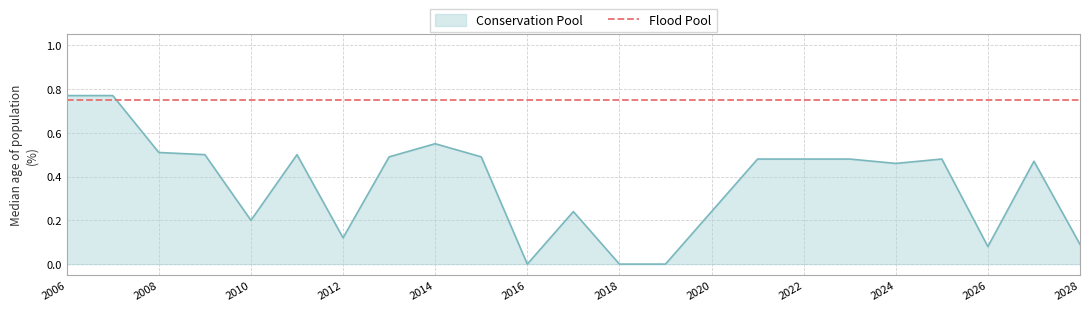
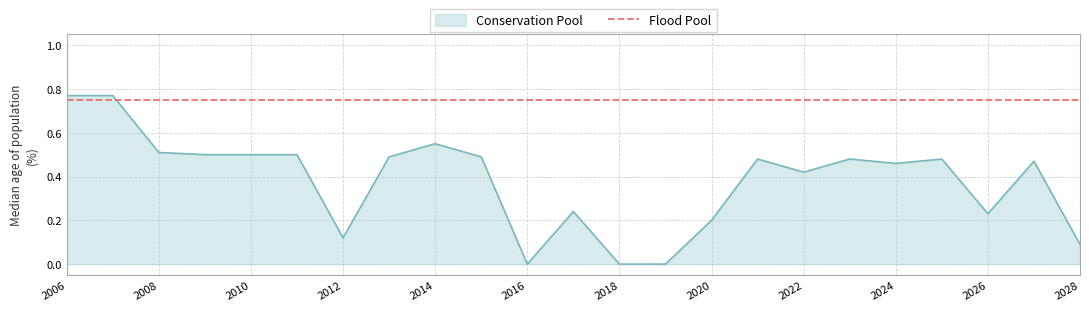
2010: 0.2 -> 0.5
2020: 0.24 -> 0.20
2022: 0.48 -> 0.42
2026: 0.08 -> 0.23
